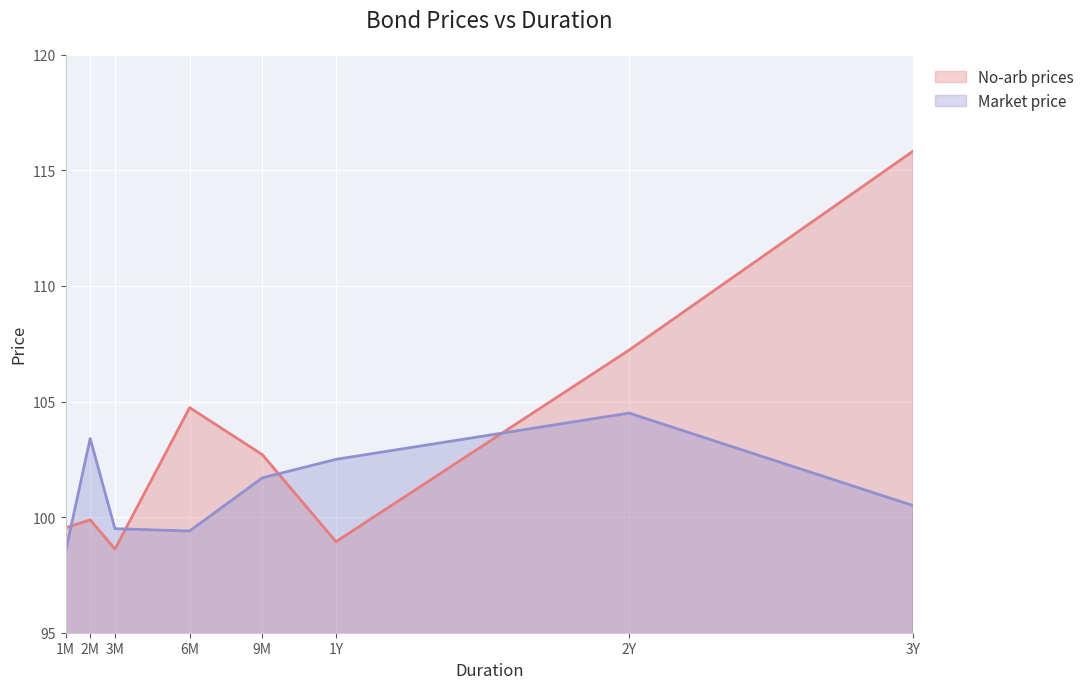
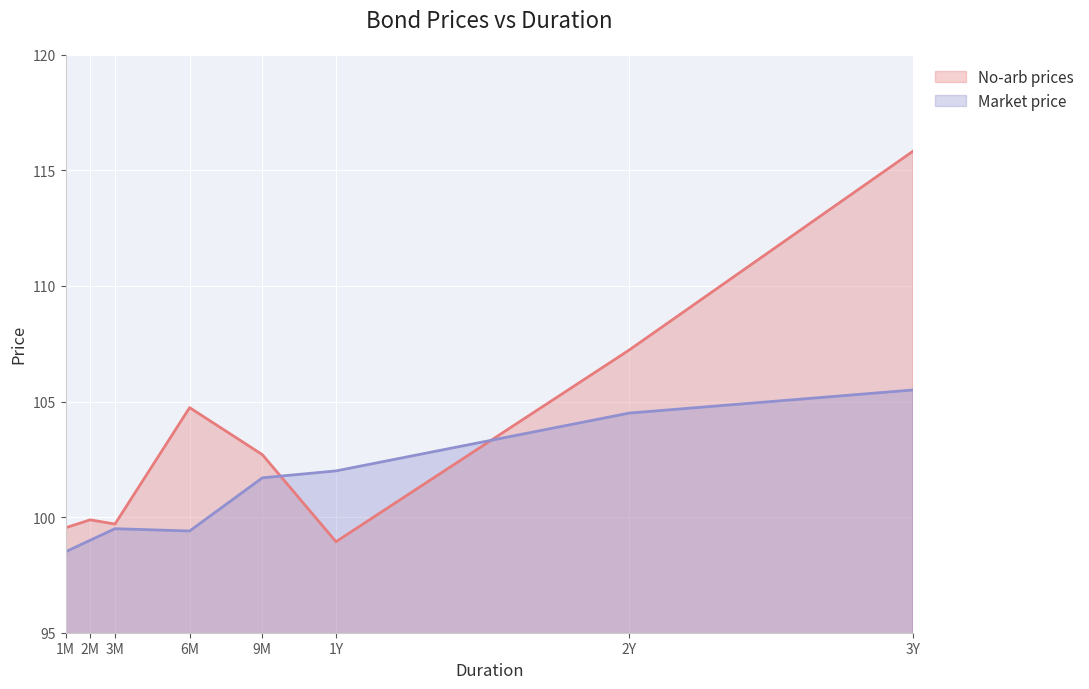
Market price, 2M: 103.4 -> 99.0
No-arb prices, 3M: 98.6 -> 99.7
Market price, 1Y: 102.5 -> 102.0
Market price, 3Y: 100.5 -> 105.5
